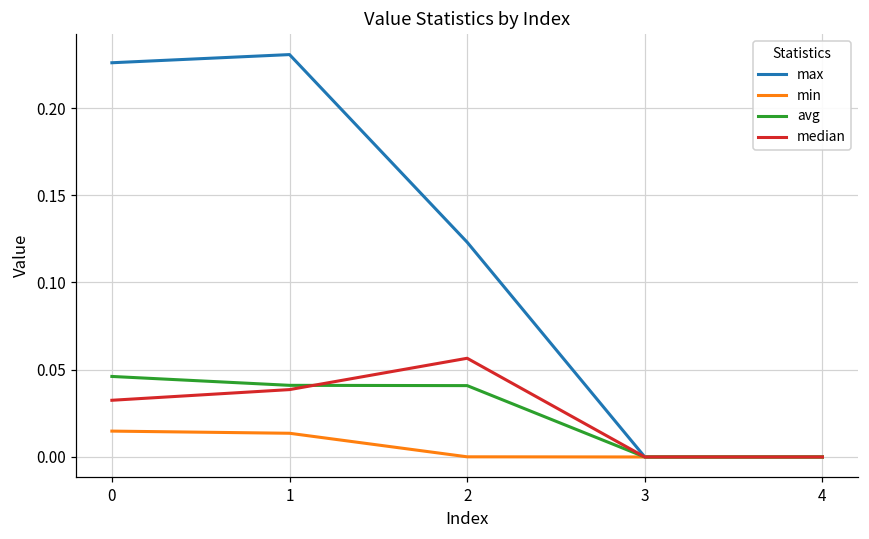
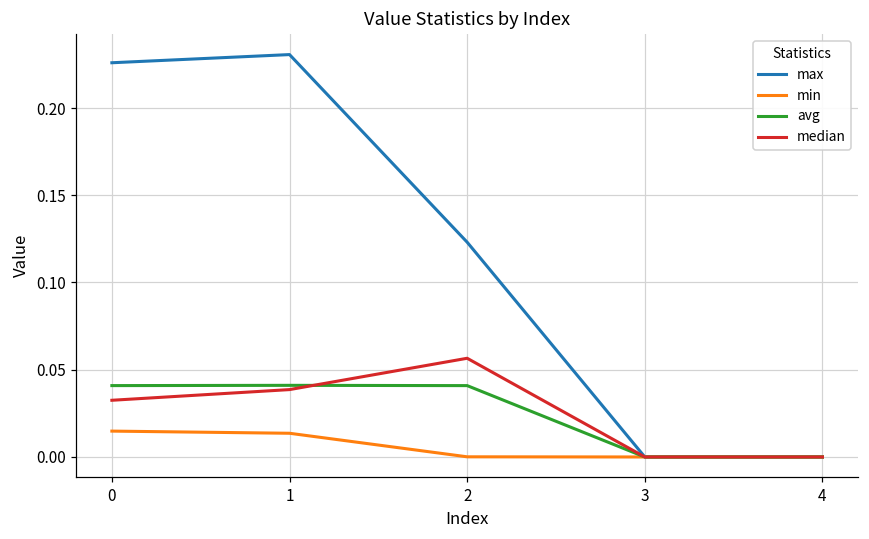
avg, 0: 0.046 -> 0.041
